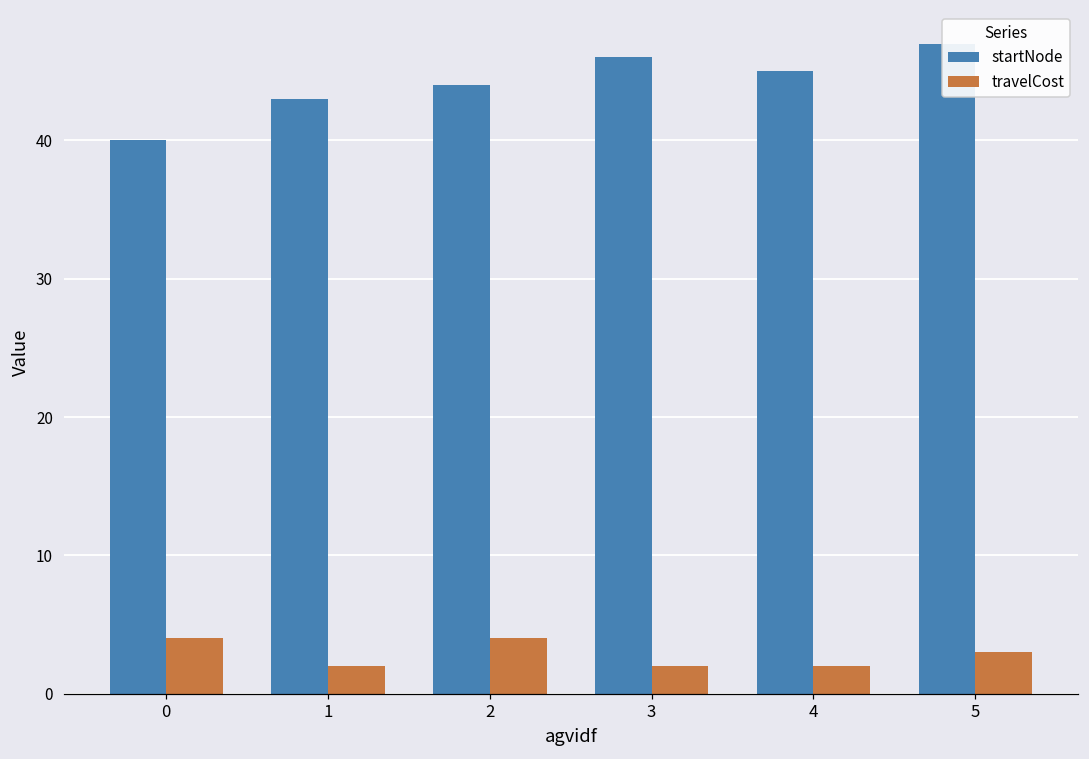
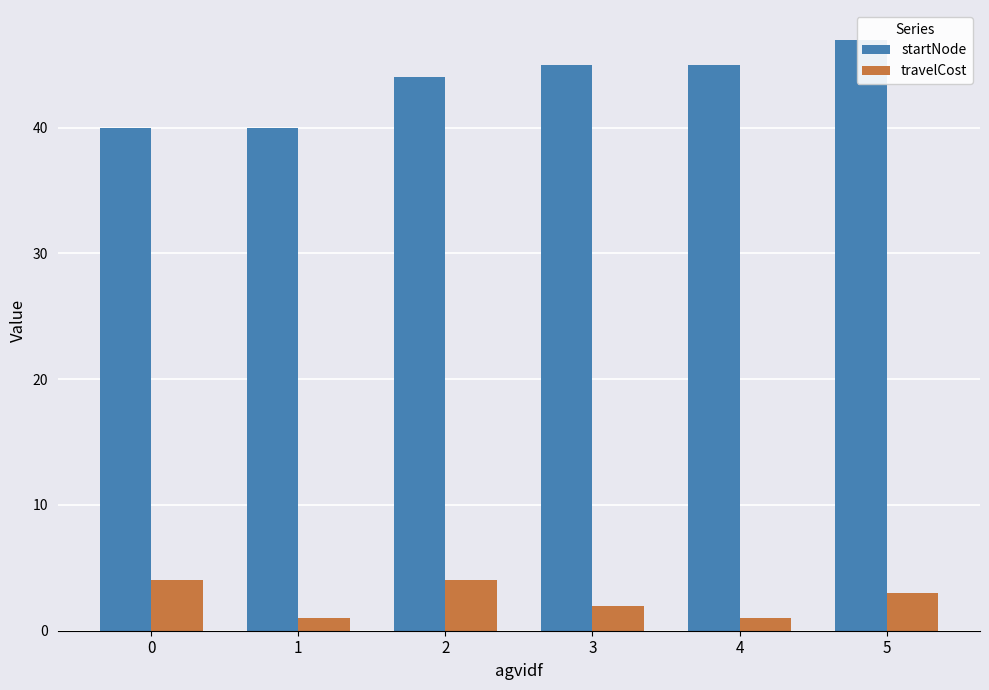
startNode, 1: 43 -> 40
travelCost, 1: 2 -> 1
startNode, 3: 46 -> 45
travelCost, 4: 2 -> 1
